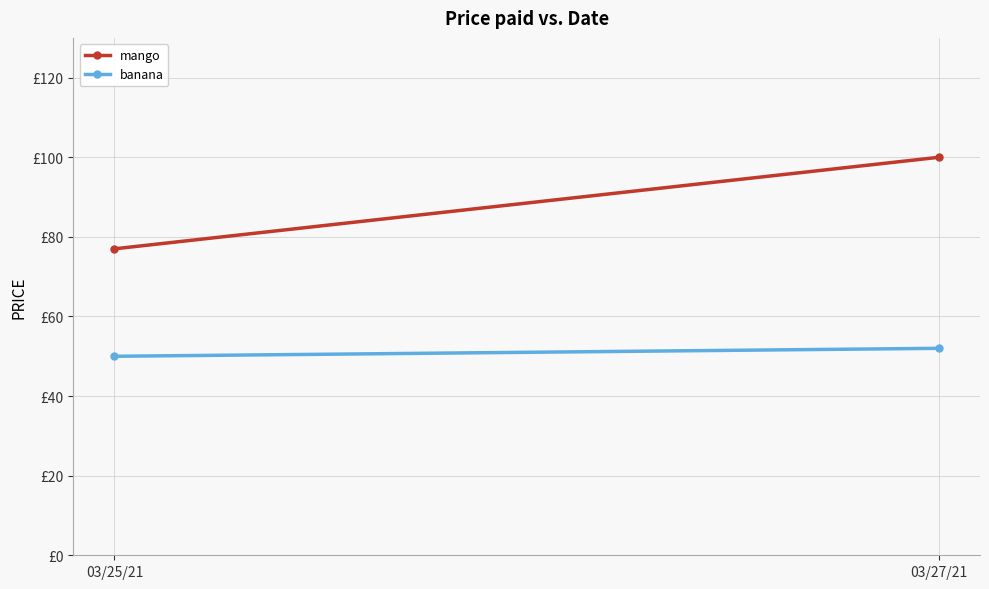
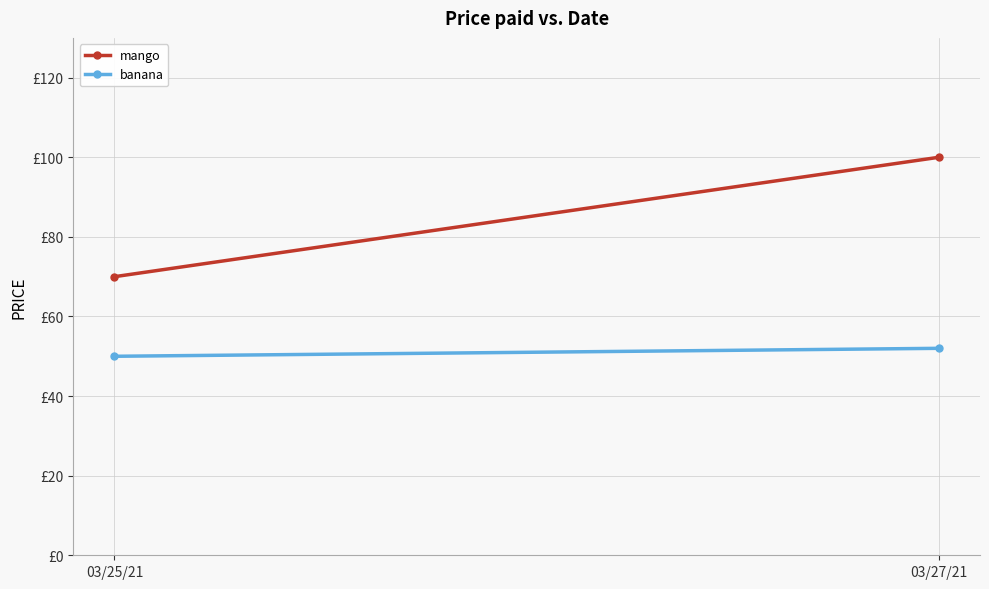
mango, 03/25/21: £77 -> £70
